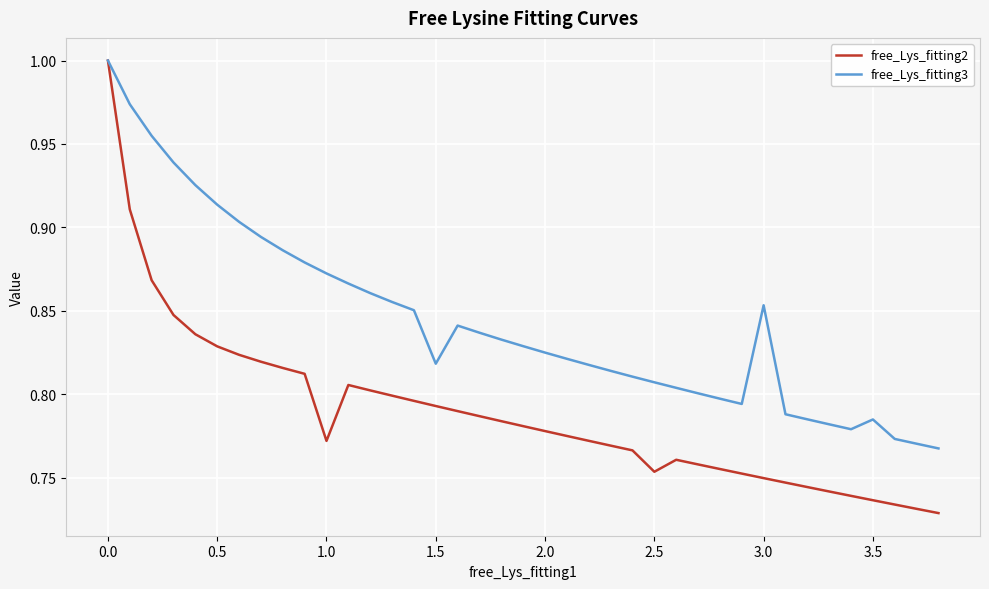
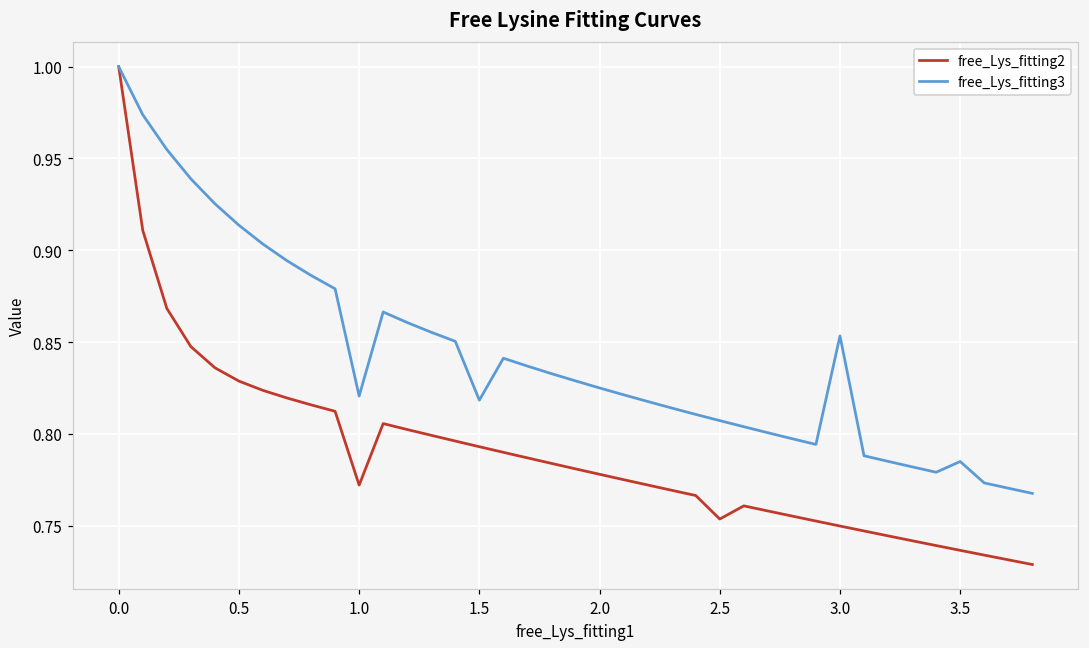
free_Lys_fitting3, 1.0: 0.872 -> 0.821
